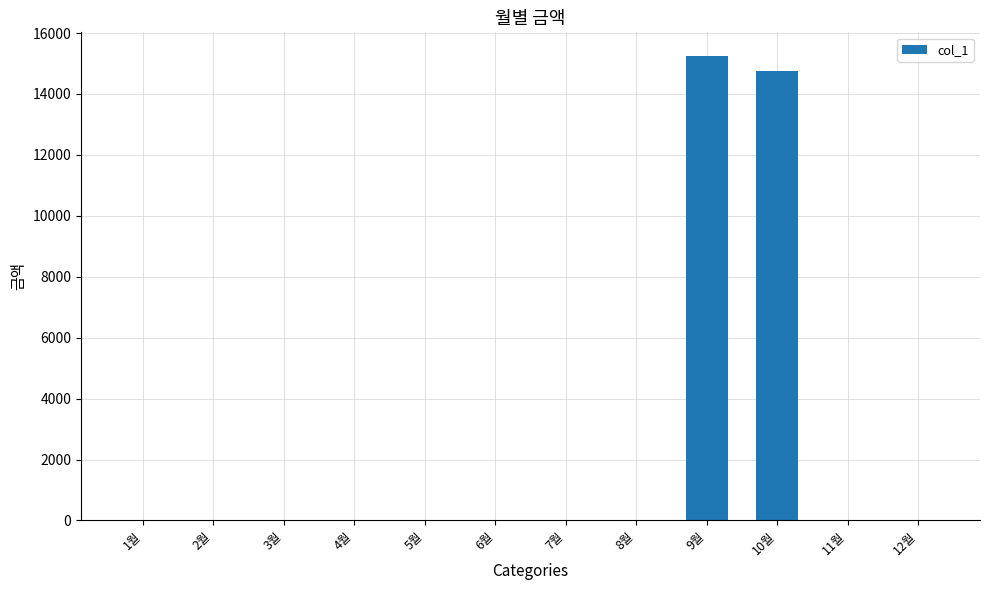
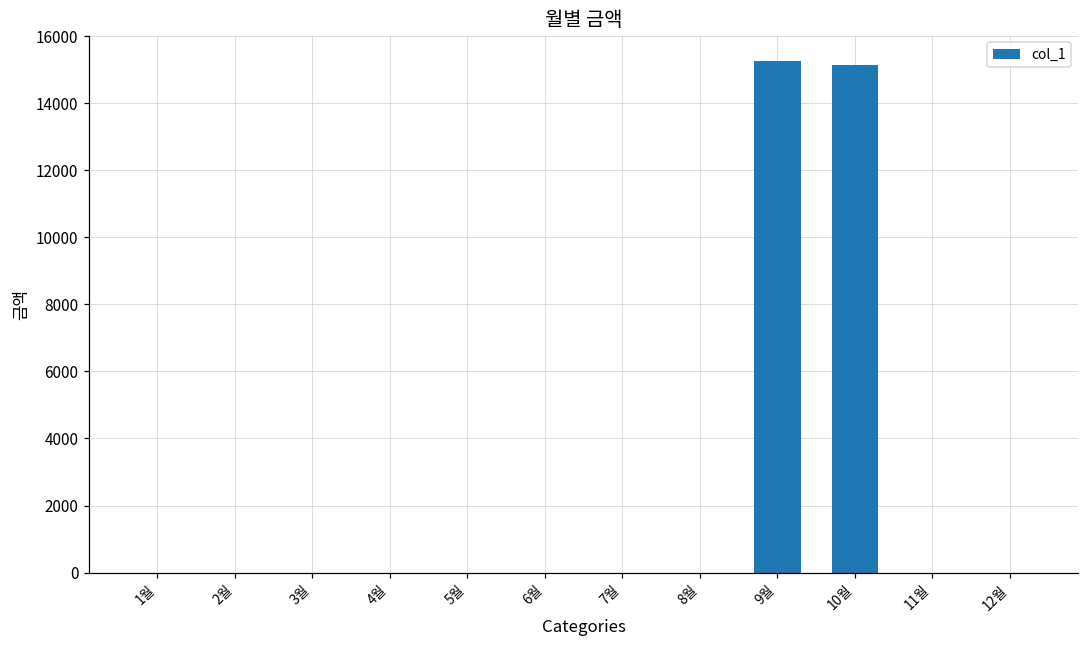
10월: 14800 -> 15200
